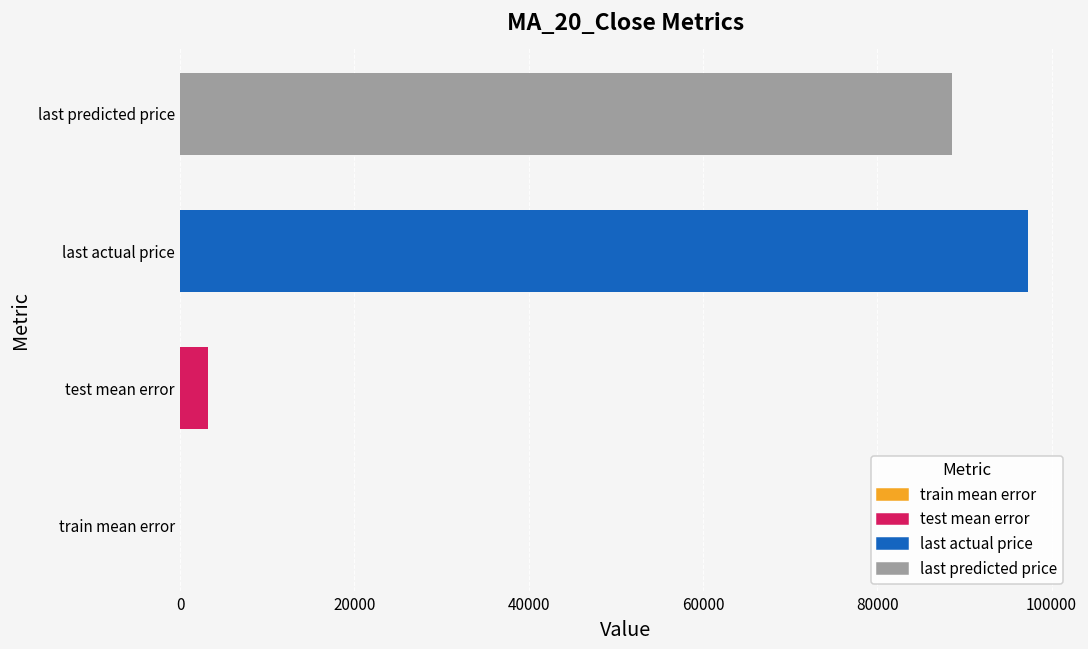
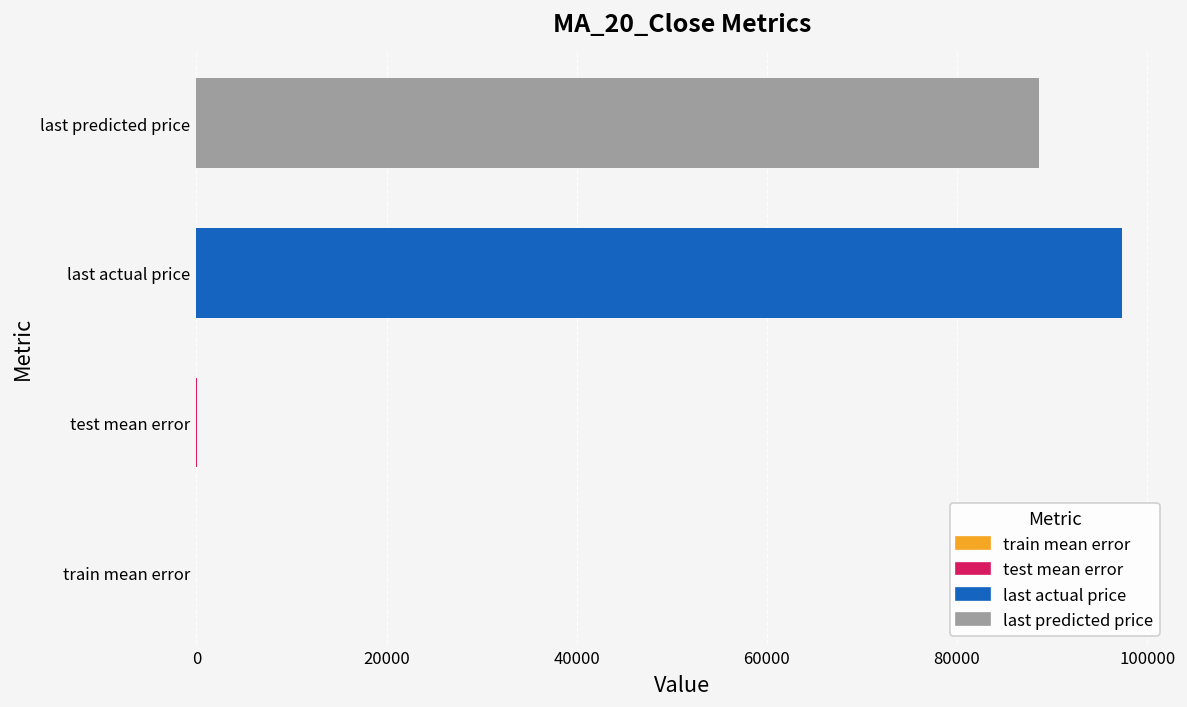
test mean error: 3000 -> 0
